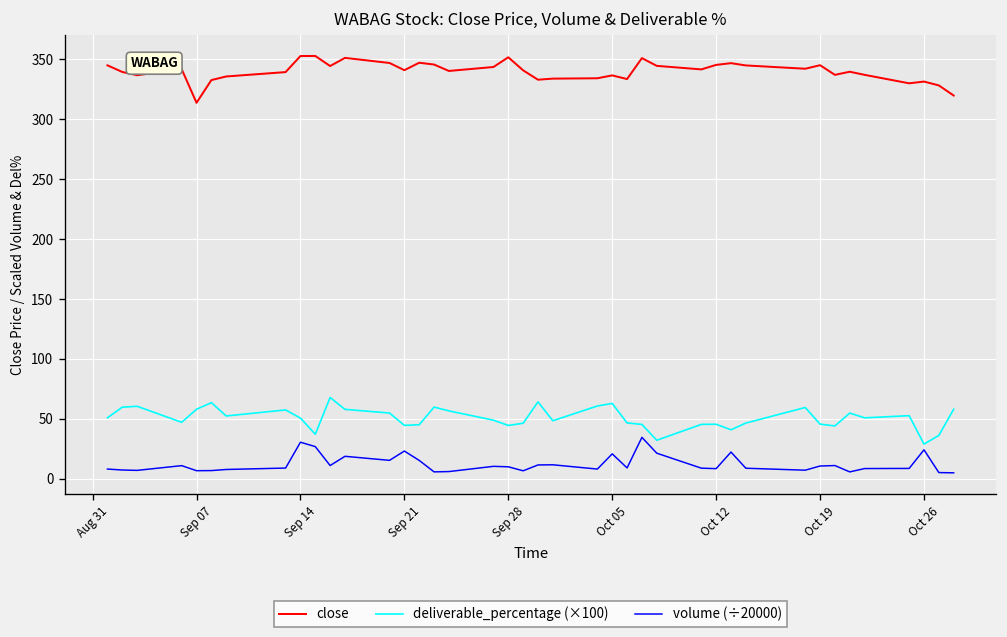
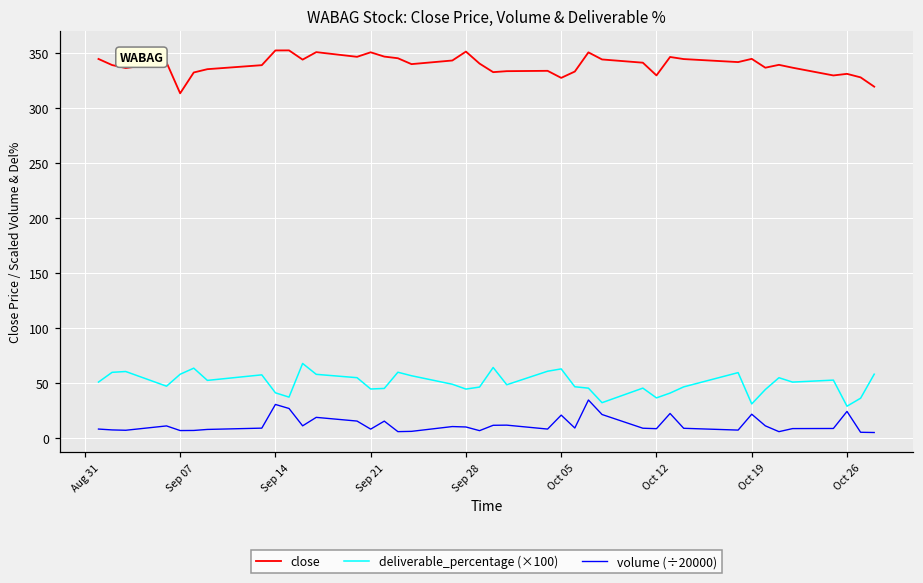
deliverable_percentage (×100), Sep 14: 50 -> 40
close, Sep 21: 340 -> 350
volume (÷20000), Sep 21: 20 -> 10
close, Oct 05: 340 -> 330
close, Oct 12: 350 -> 330
deliverable_percentage (×100), Oct 12: 50 -> 40
deliverable_percentage (×100), Oct 19: 50 -> 30
volume (÷20000), Oct 19: 10 -> 20
